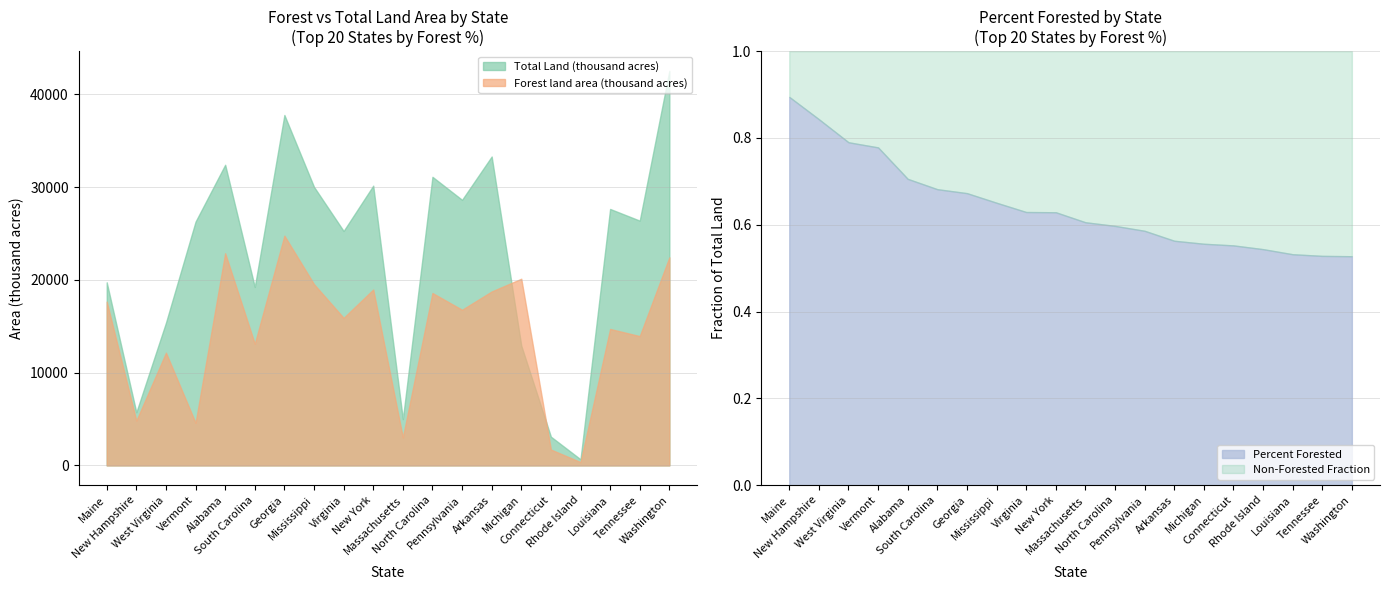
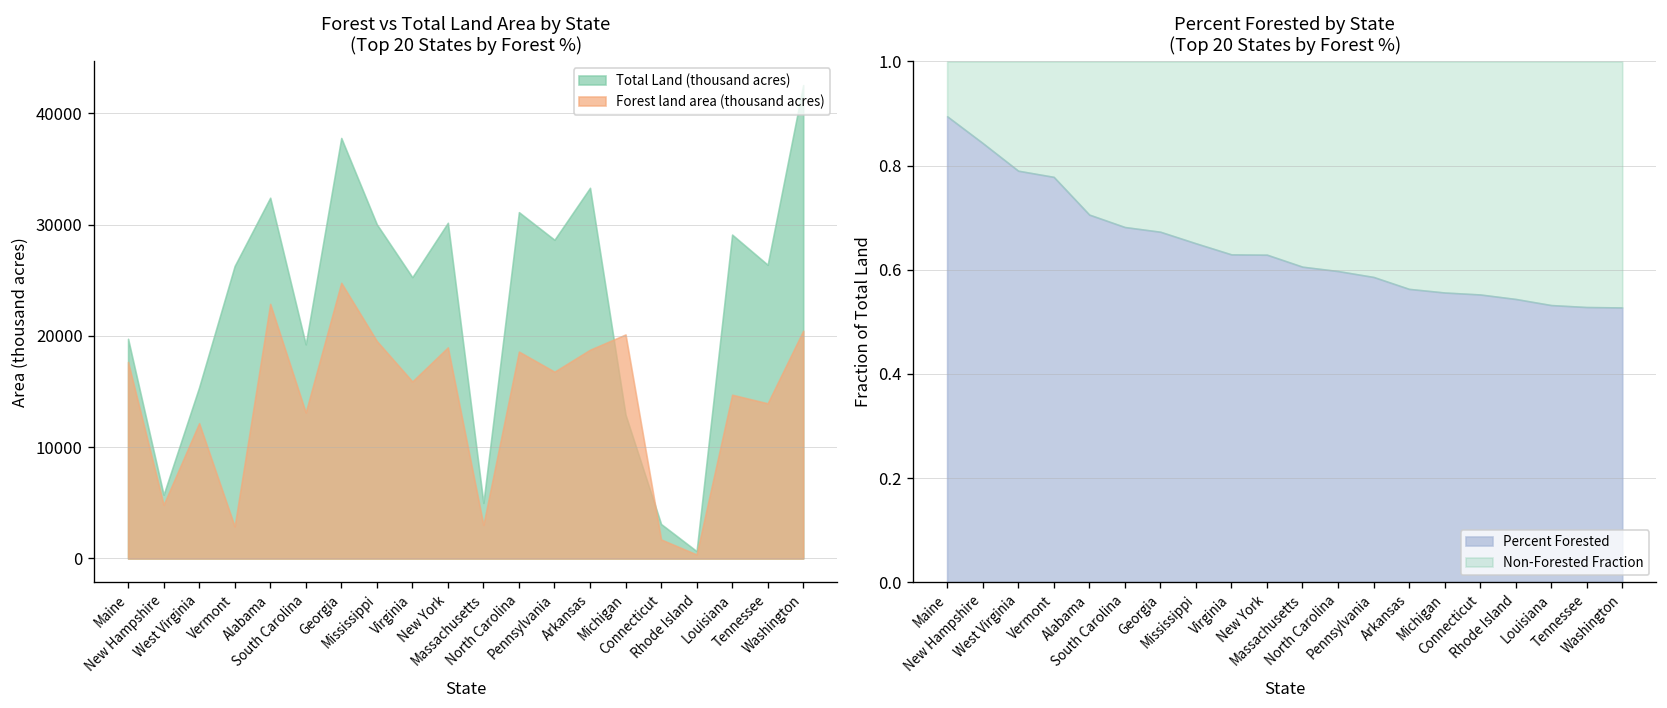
Forest vs Total Land Area by State (Top 20 States by Forest %), Forest land area (thousand acres), Vermont: 5000 -> 3000
Forest vs Total Land Area by State (Top 20 States by Forest %), Total Land (thousand acres), Louisiana: 28000 -> 29000
Forest vs Total Land Area by State (Top 20 States by Forest %), Forest land area (thousand acres), Washington: 22000 -> 20000
